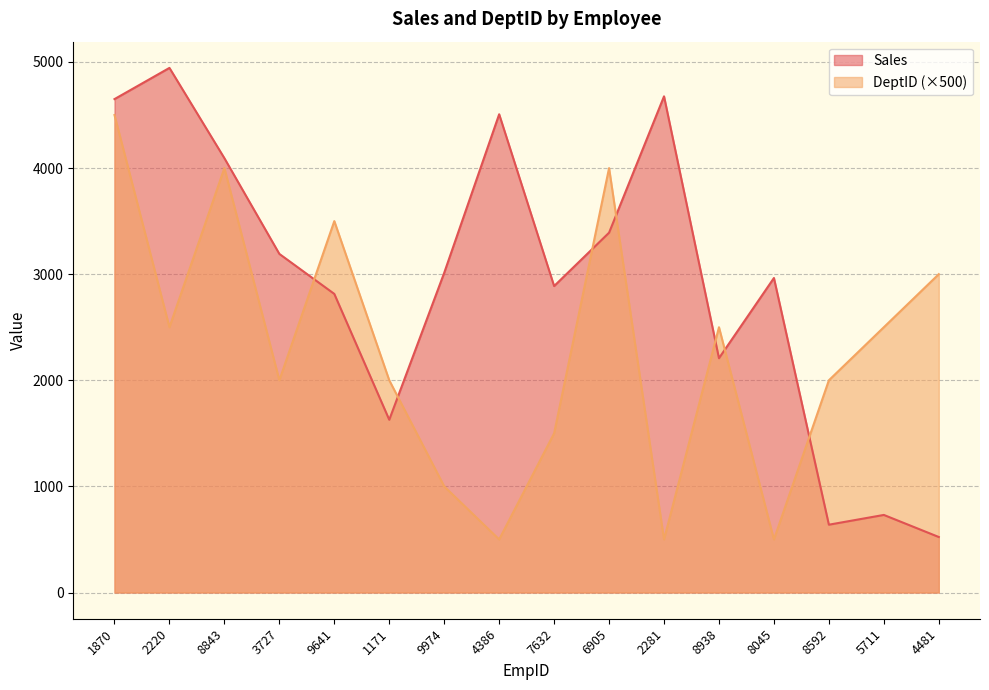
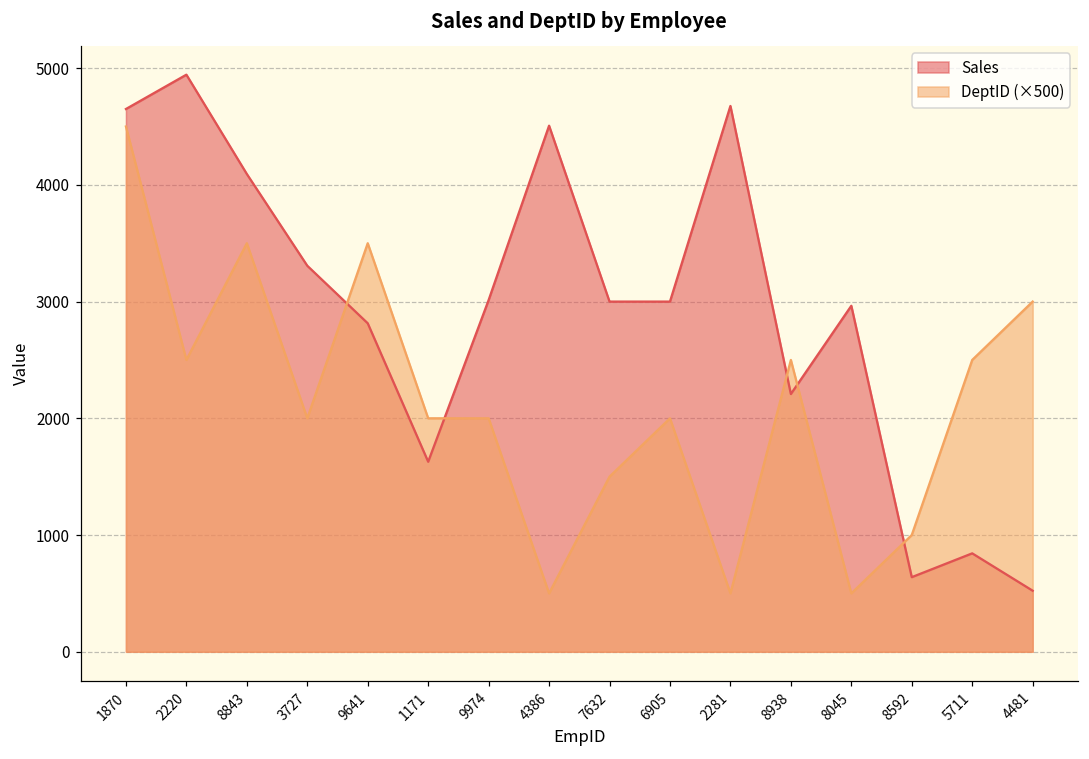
DeptID (×500), 8843: 4000 -> 3500
Sales, 3727: 3190 -> 3310
DeptID (×500), 9974: 1000 -> 2000
Sales, 7632: 2890 -> 3000
Sales, 6905: 3390 -> 3000
DeptID (×500), 6905: 4000 -> 2000
DeptID (×500), 8592: 2000 -> 1000
Sales, 5711: 730 -> 840
